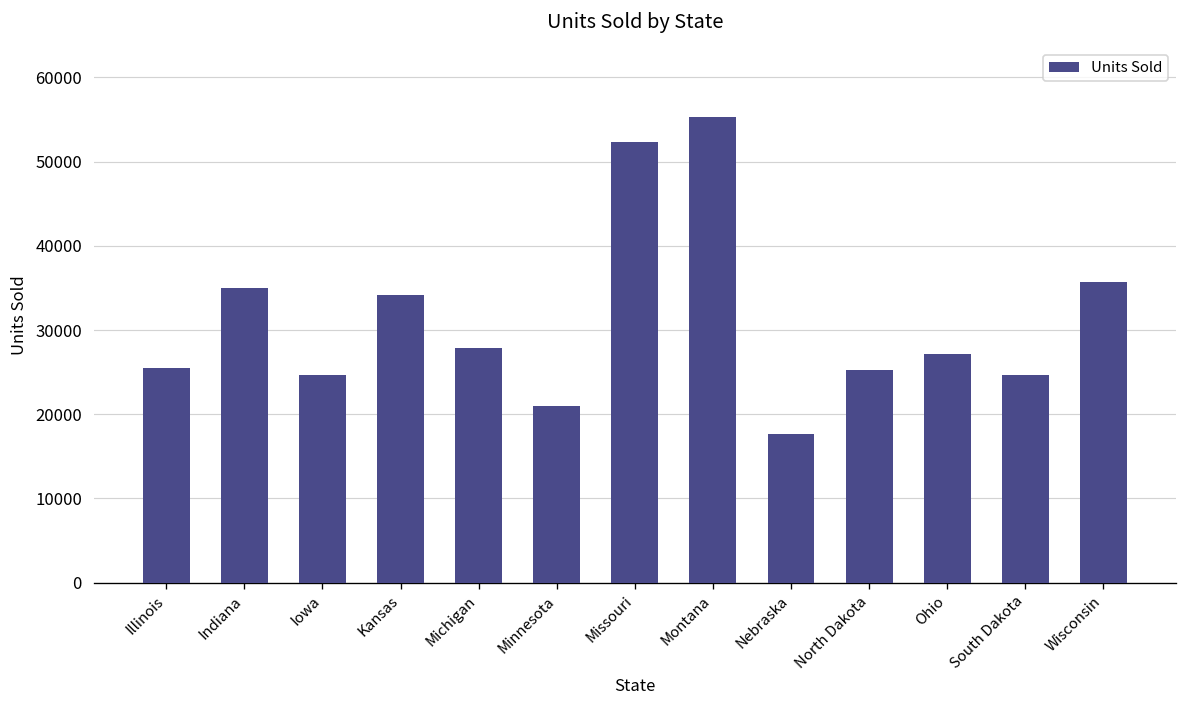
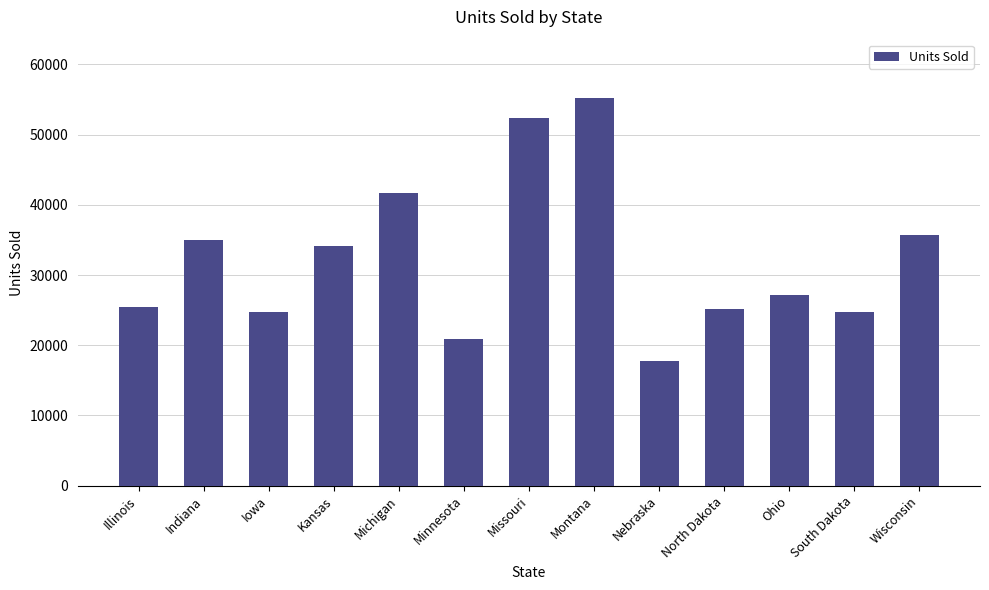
Michigan: 28000 -> 42000
